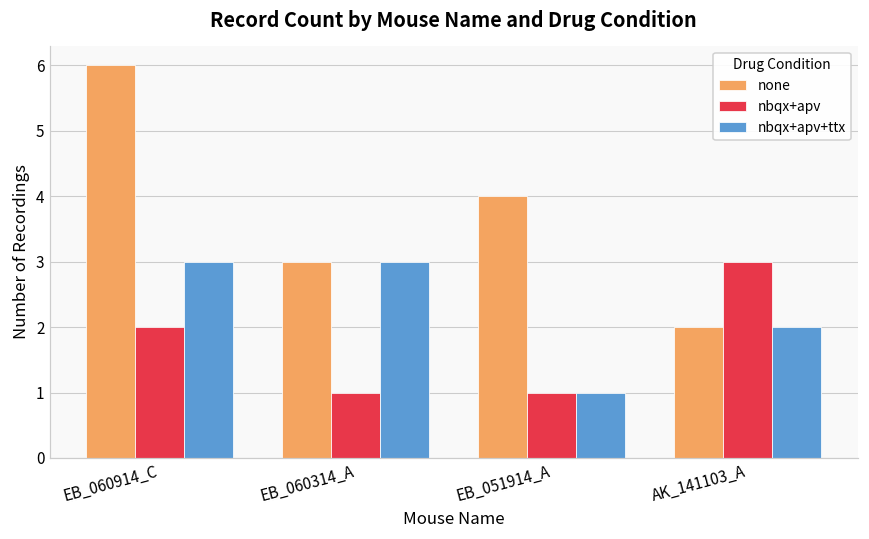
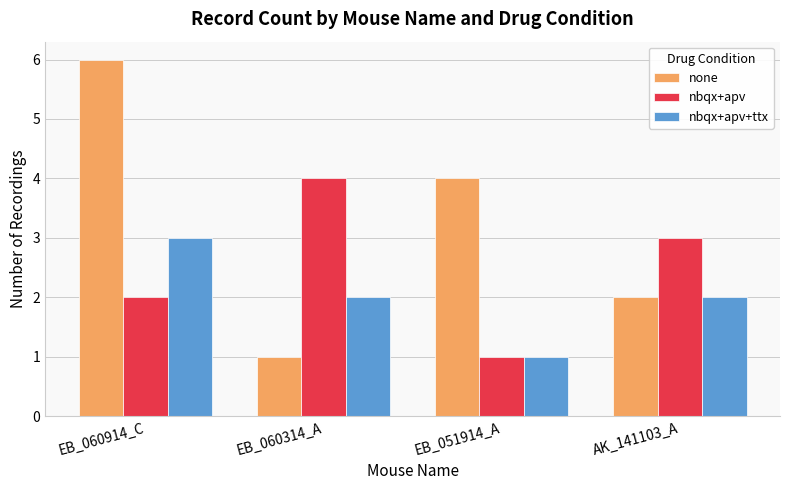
none, EB_060314_A: 3 -> 1
nbqx+apv, EB_060314_A: 1 -> 4
nbqx+apv+ttx, EB_060314_A: 3 -> 2
